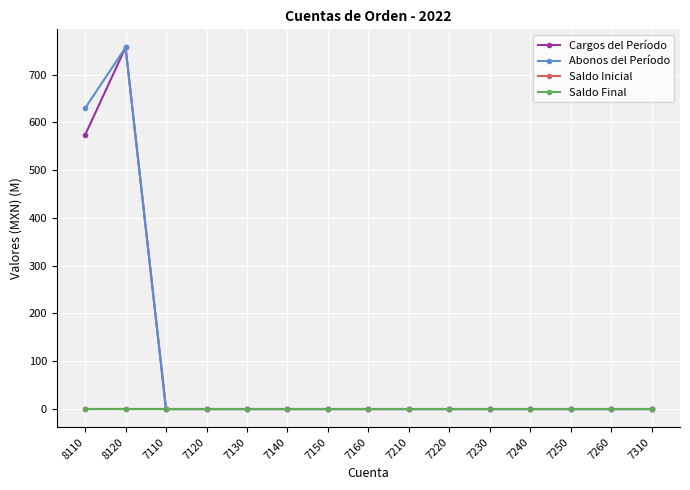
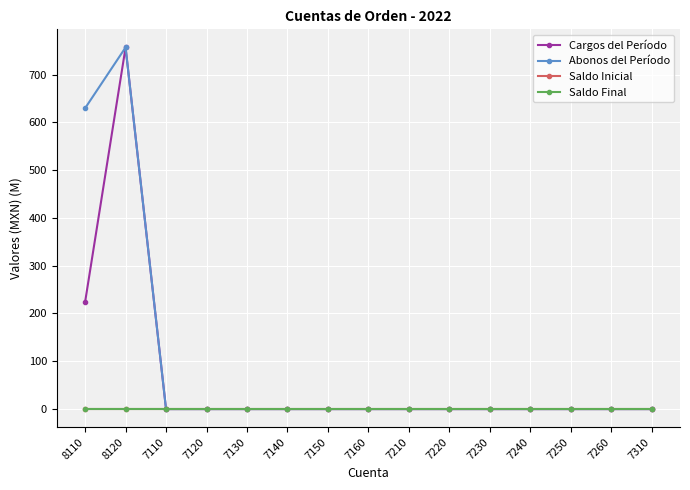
Cargos del Período, 8110: 570 -> 220
